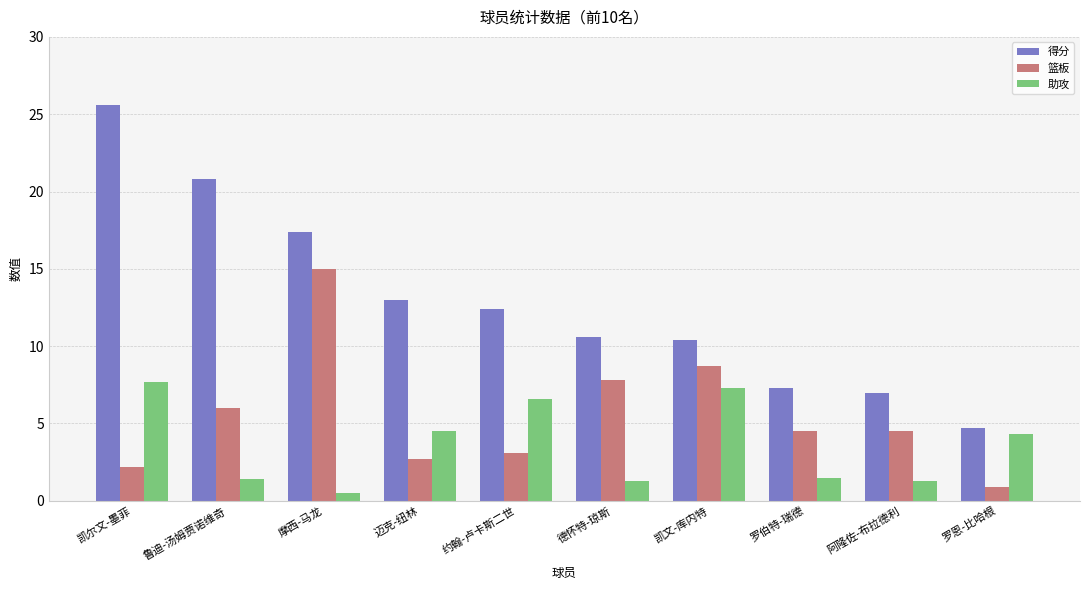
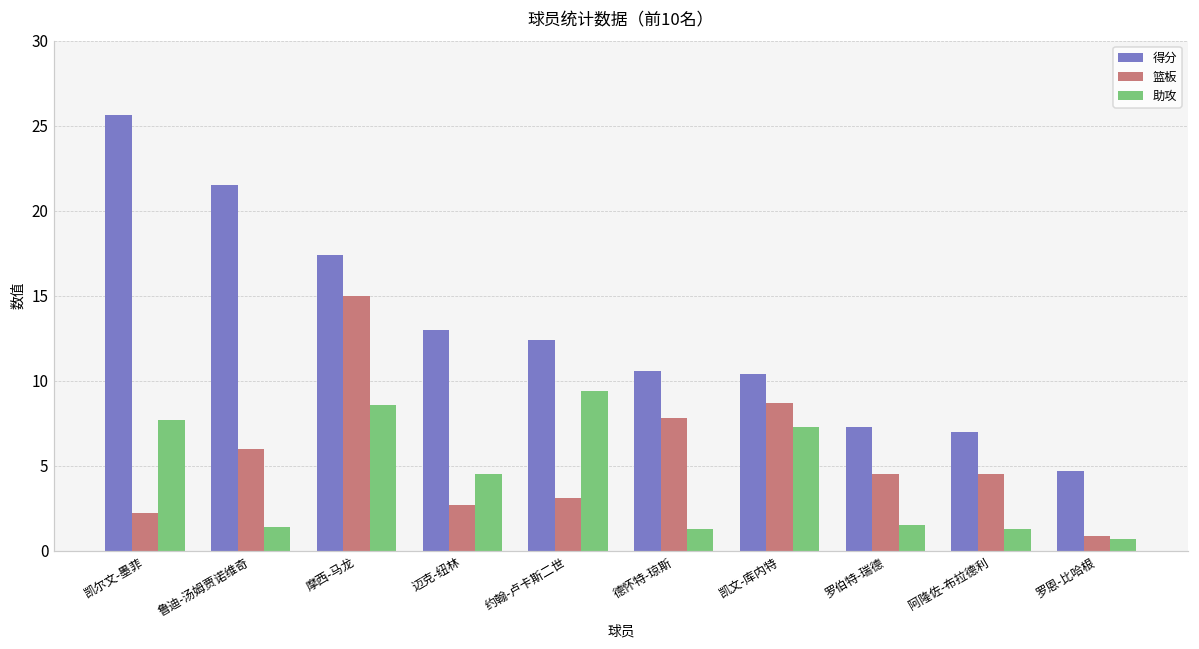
得分, 鲁迪-汤姆贾诺维奇: 20.8 -> 21.5
助攻, 摩西-马龙: 0.5 -> 8.6
助攻, 约翰-卢卡斯二世: 6.6 -> 9.4
助攻, 罗恩-比哈根: 4.3 -> 0.7
